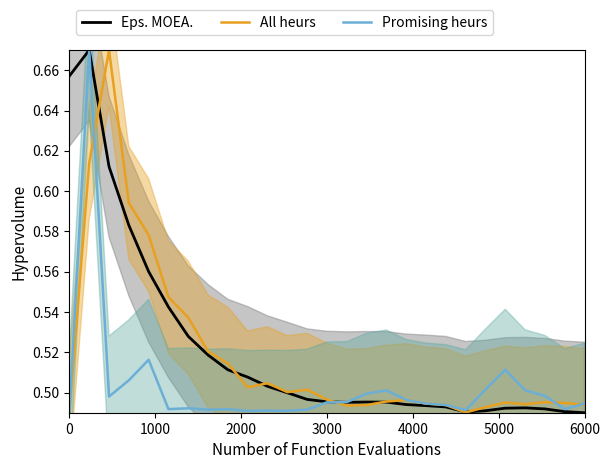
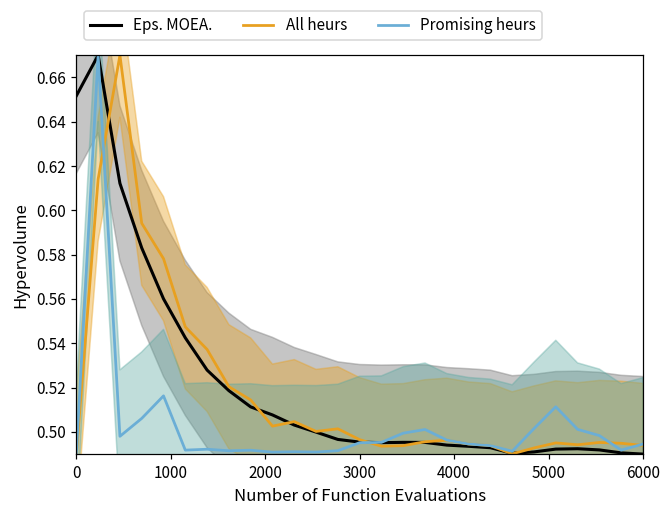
Eps. MOEA., 0: 0.657 -> 0.652
